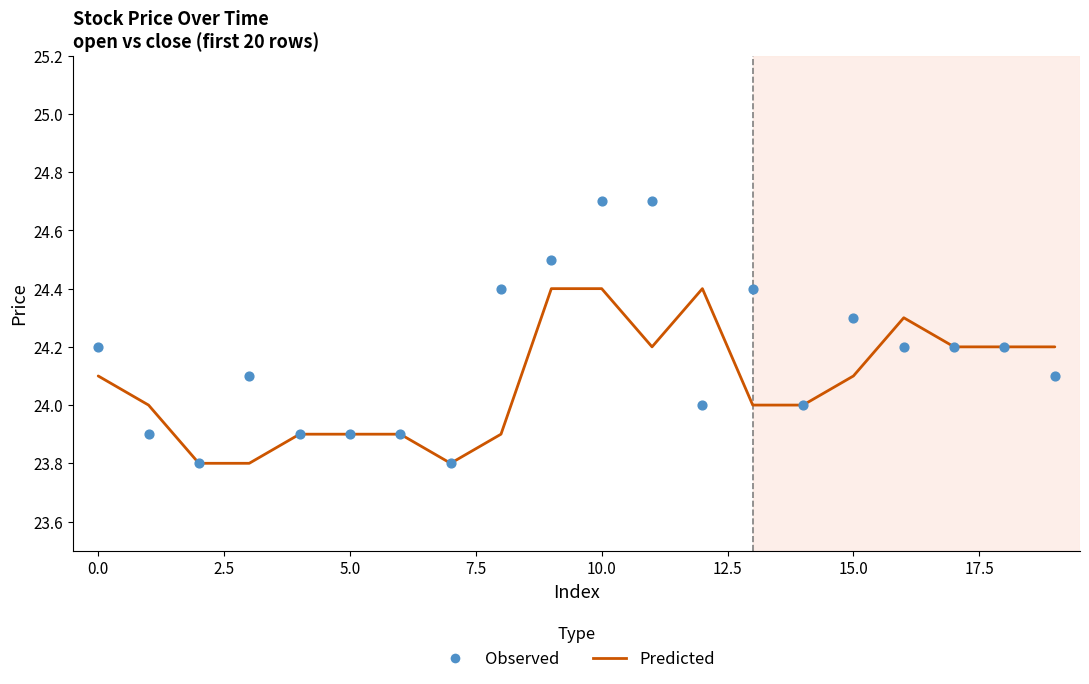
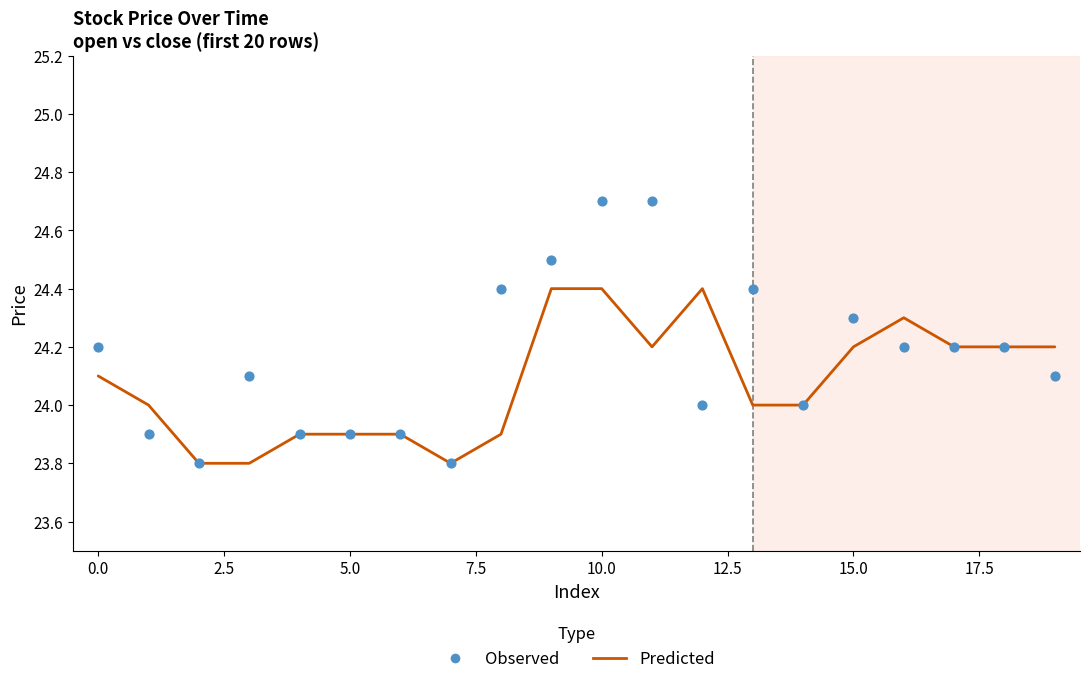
Predicted, 15.0: 24.1 -> 24.2
